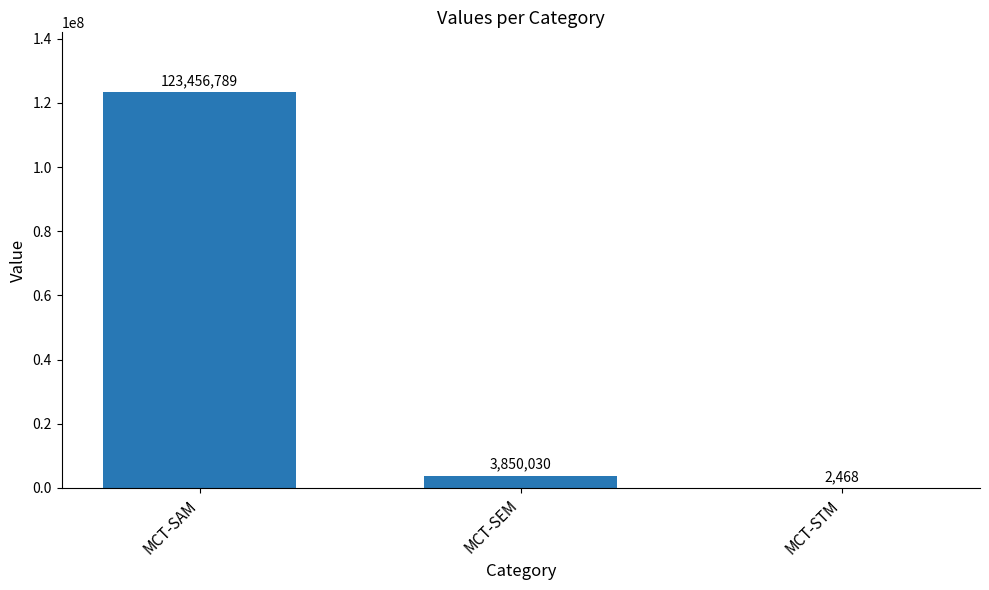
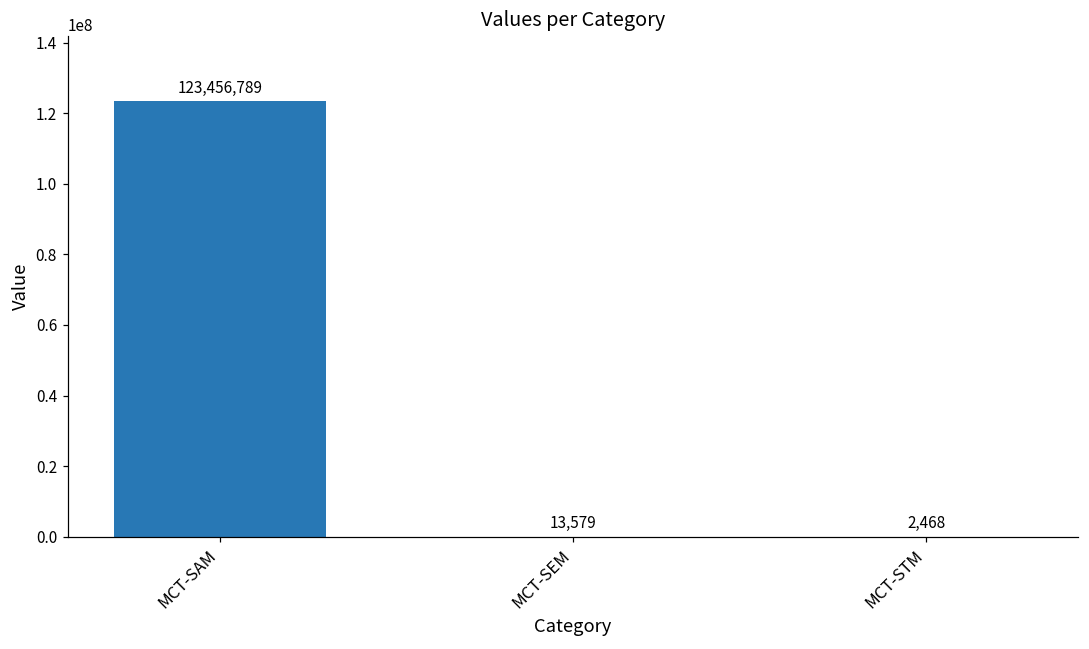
MCT-SEM: 3,850,030 -> 13,579
